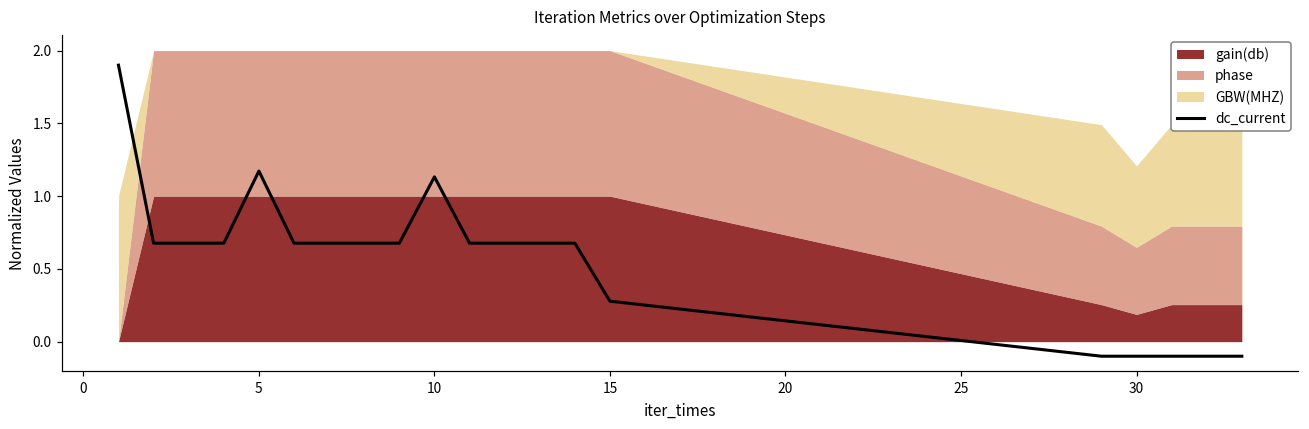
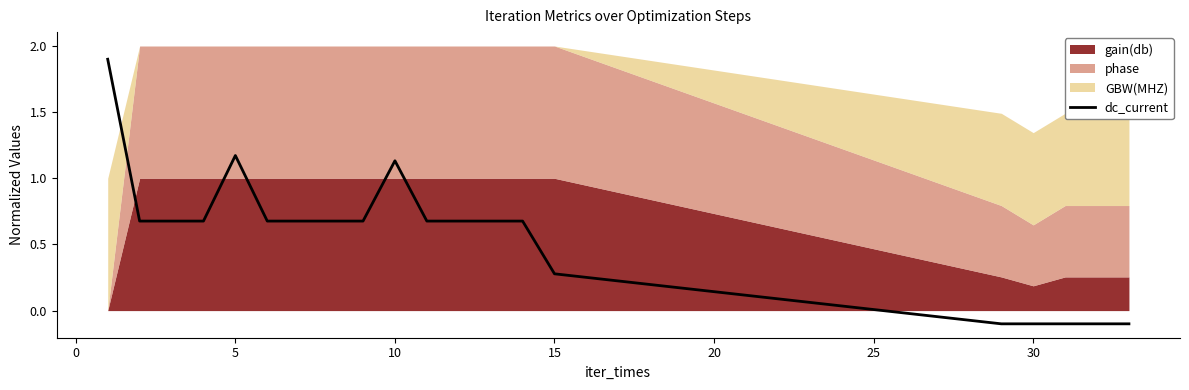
GBW(MHZ), 30: 0.56 -> 0.70
